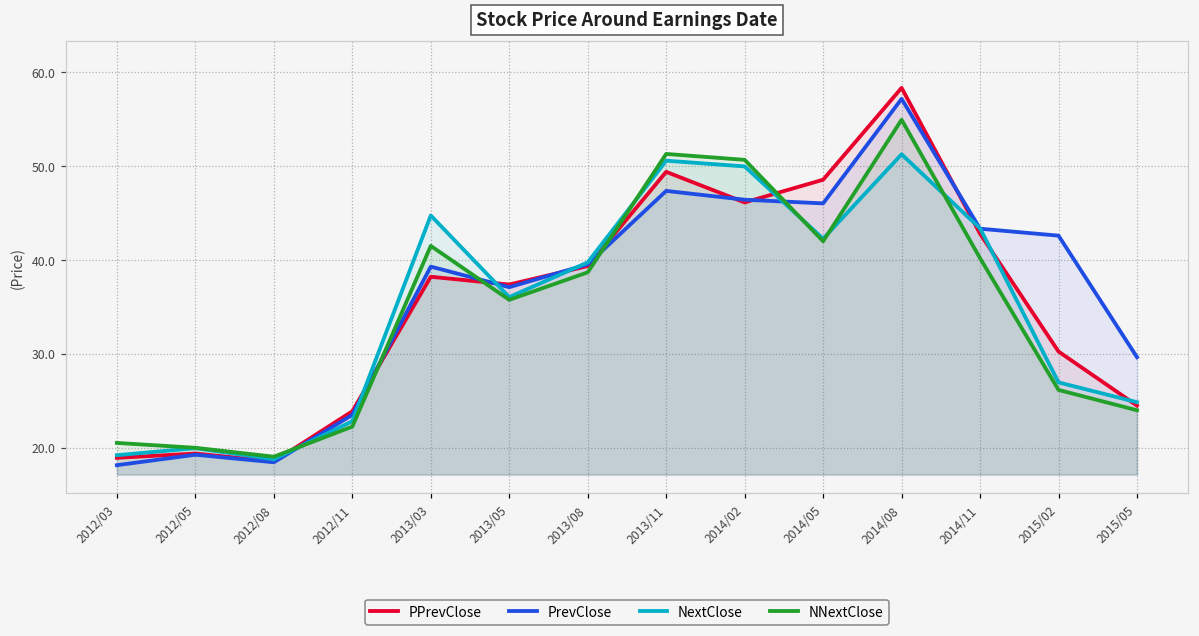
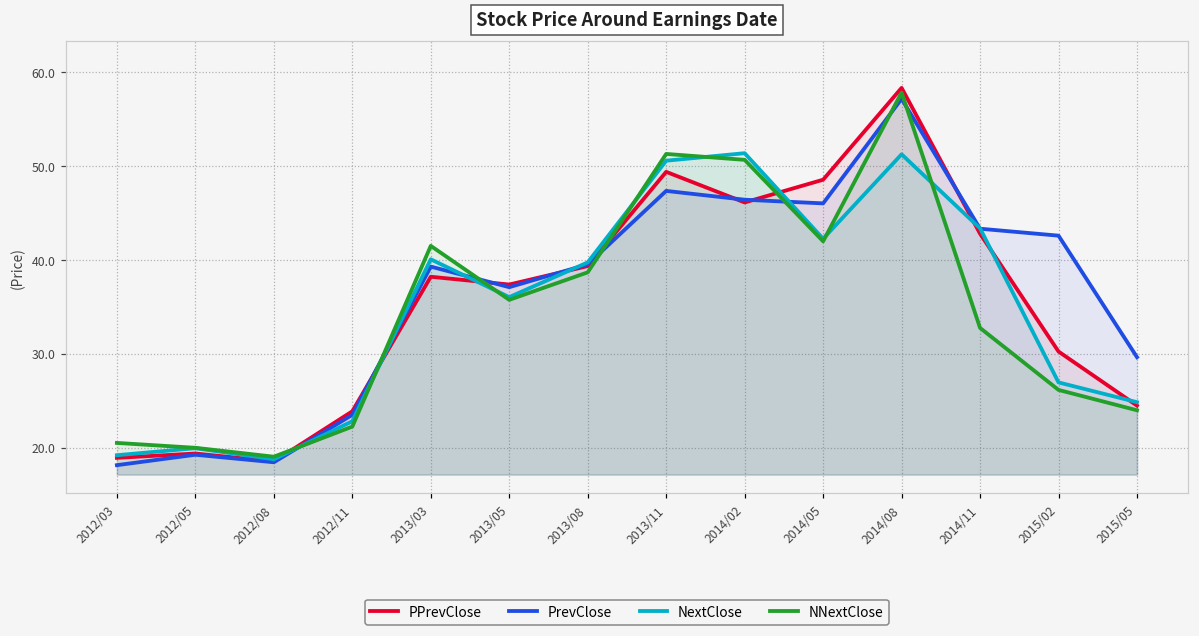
NextClose, 2013/03: 45 -> 40
NextClose, 2014/02: 50 -> 51
NNextClose, 2014/08: 55 -> 58
NNextClose, 2014/11: 40 -> 33
